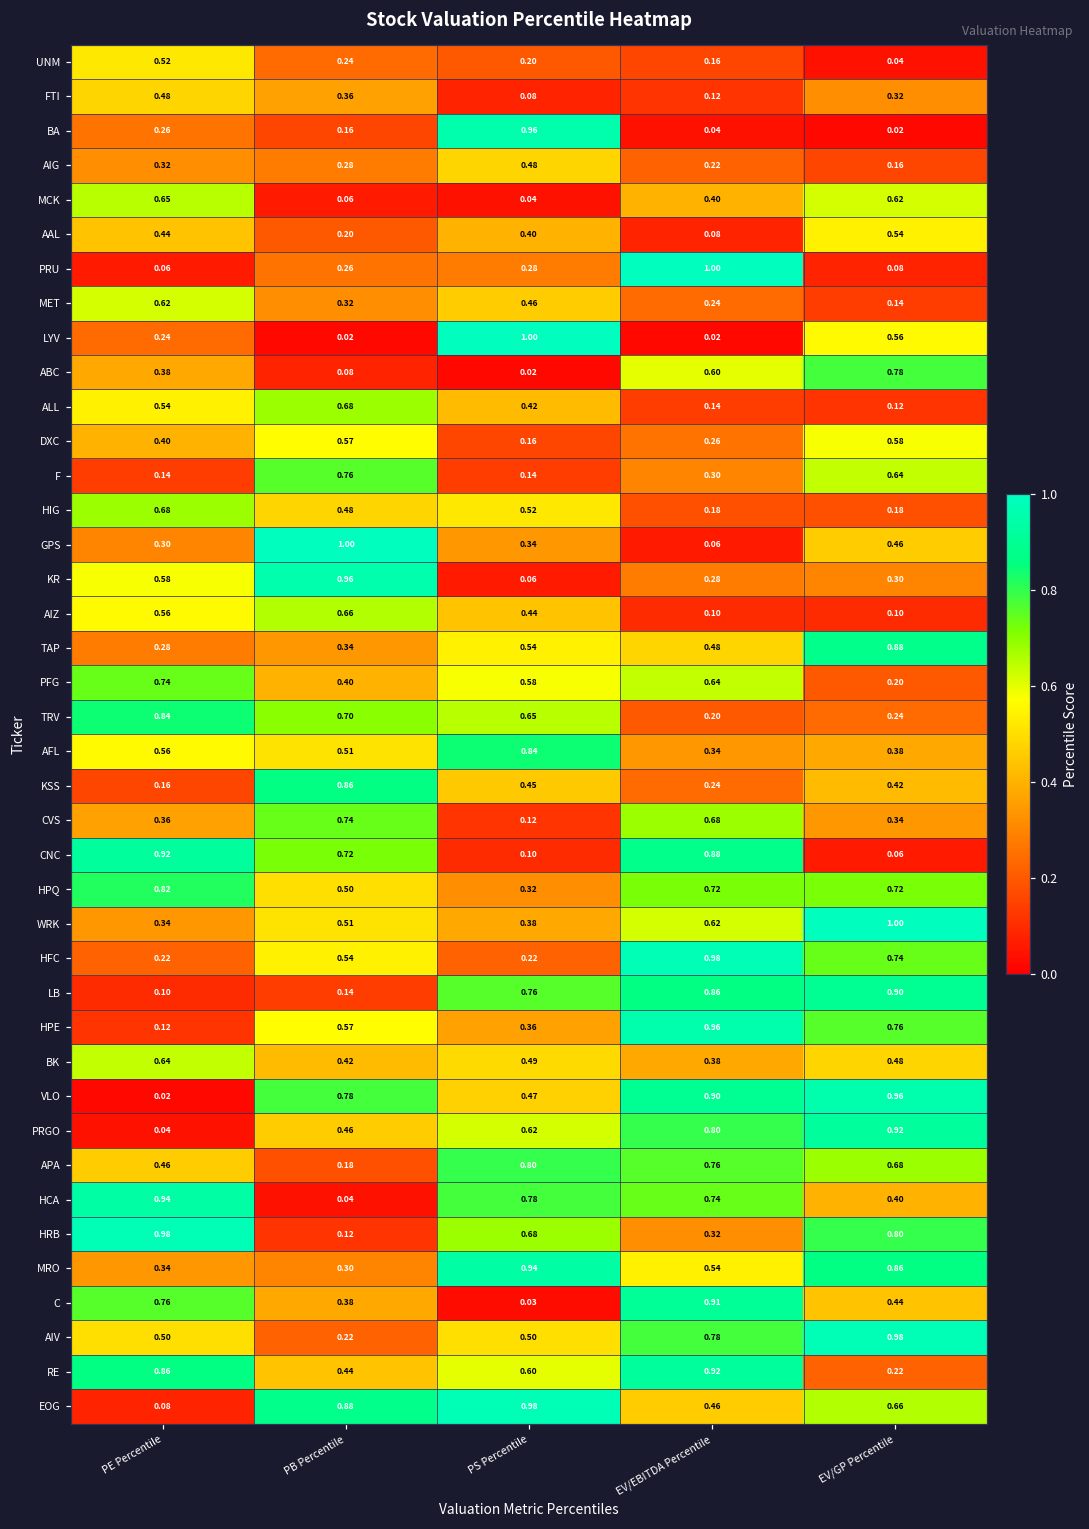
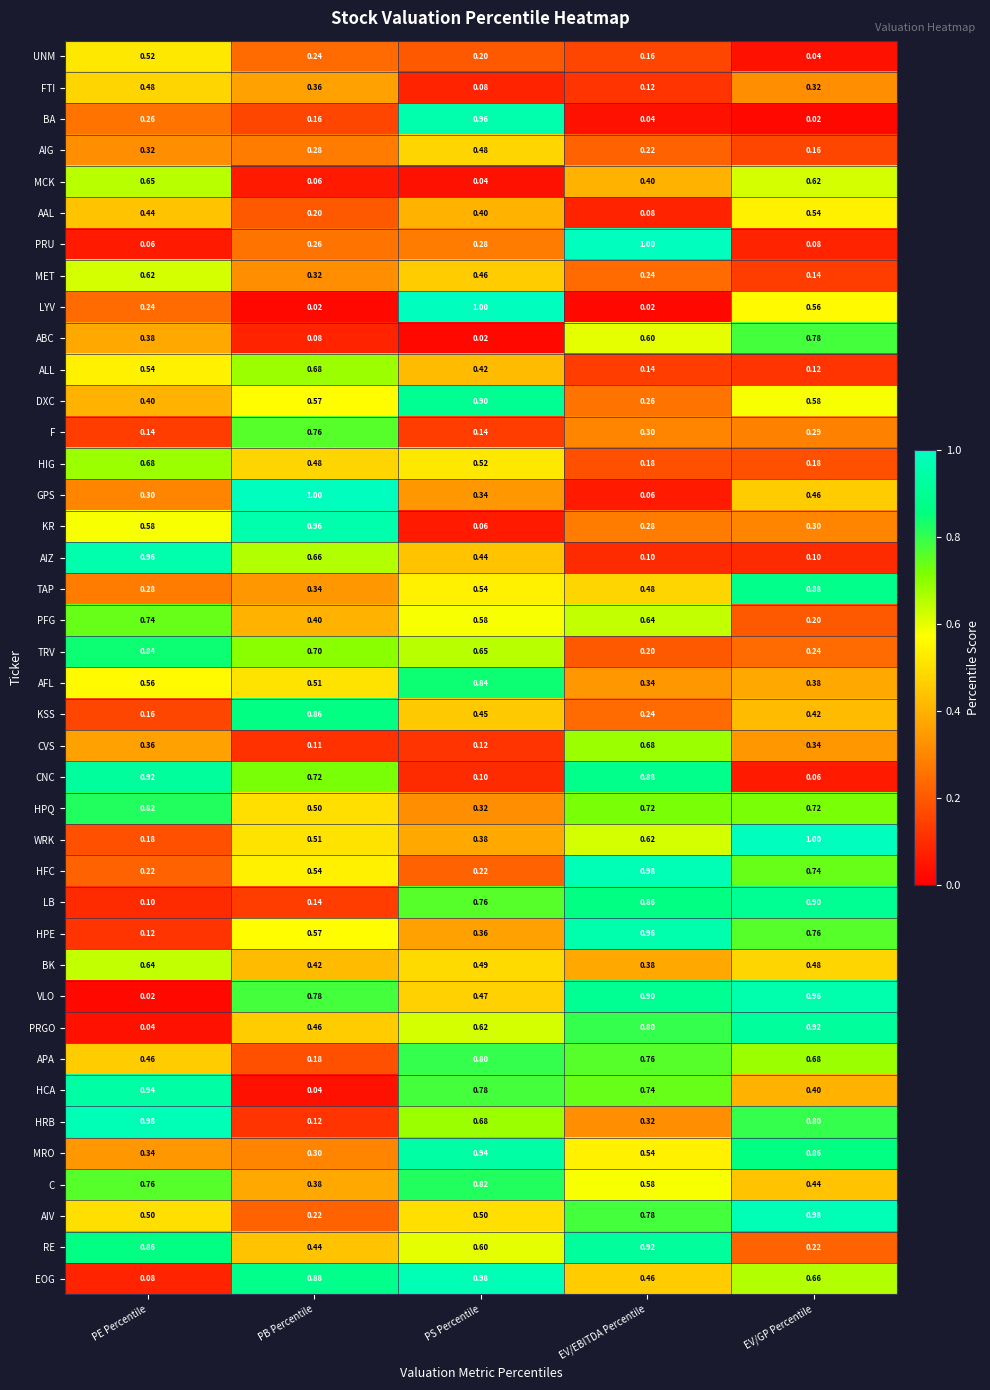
DXC, PS Percentile: 0.16 -> 0.90
F, EV/GP Percentile: 0.64 -> 0.29
AIZ, PE Percentile: 0.56 -> 0.96
CVS, PB Percentile: 0.74 -> 0.11
WRK, PE Percentile: 0.34 -> 0.18
C, PS Percentile: 0.03 -> 0.82
C, EV/EBITDA Percentile: 0.91 -> 0.58
